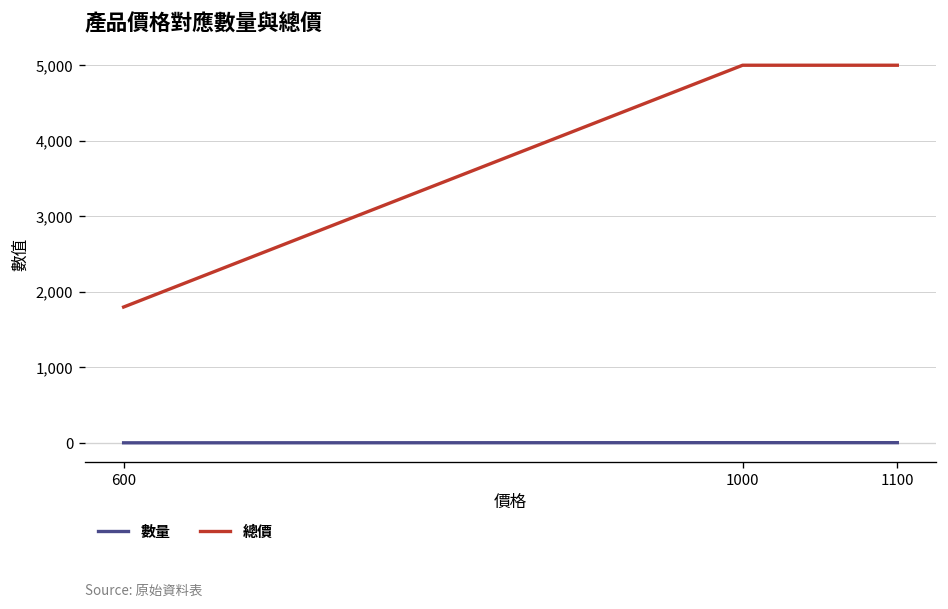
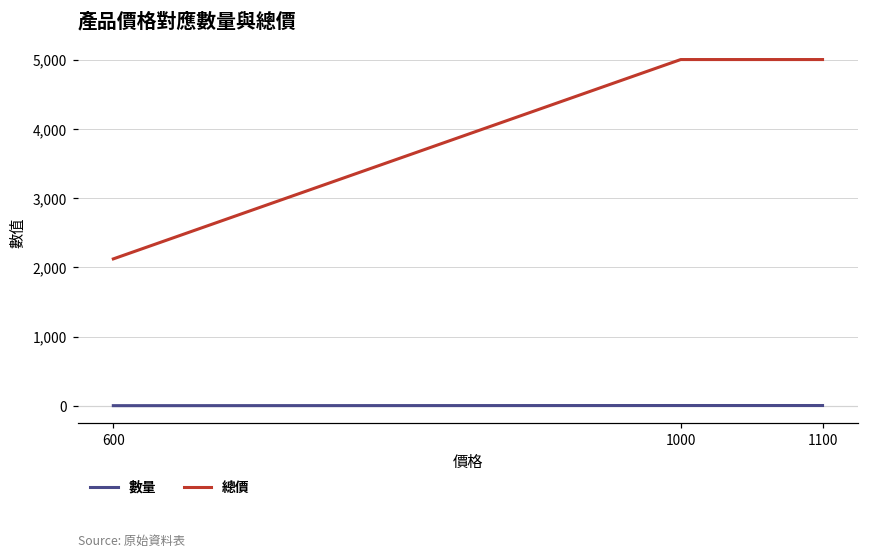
總價, 600: 1,800 -> 2,100
